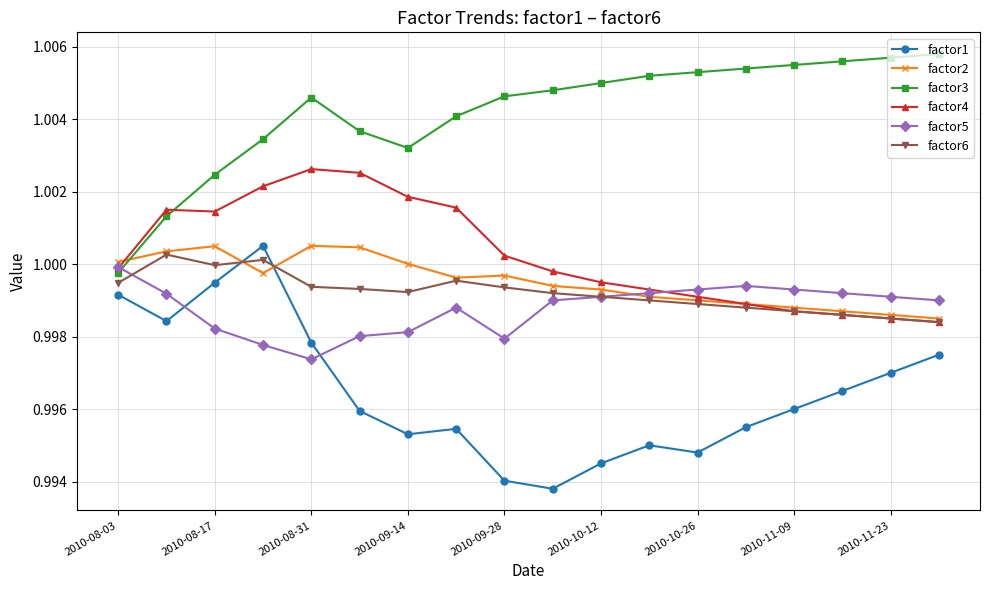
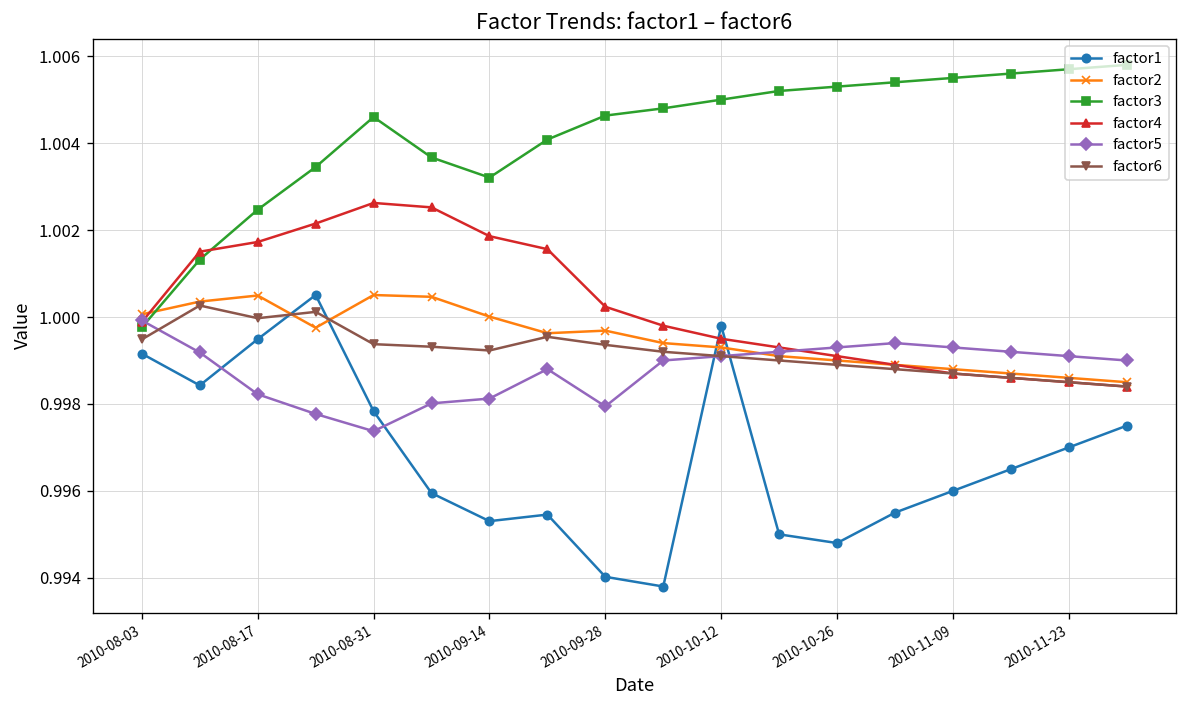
factor4, 2010-08-17: 1.0015 -> 1.0017
factor1, 2010-10-12: 0.9945 -> 0.9998
